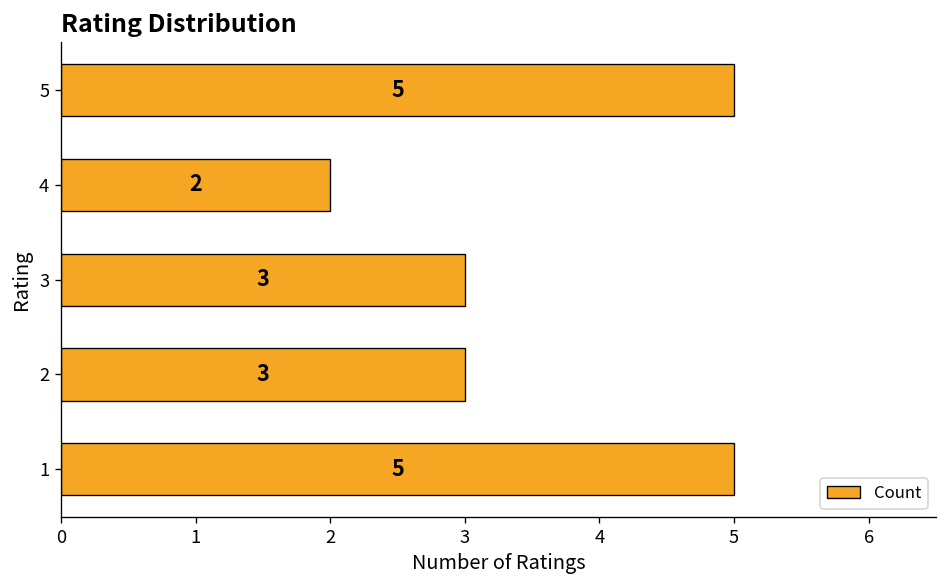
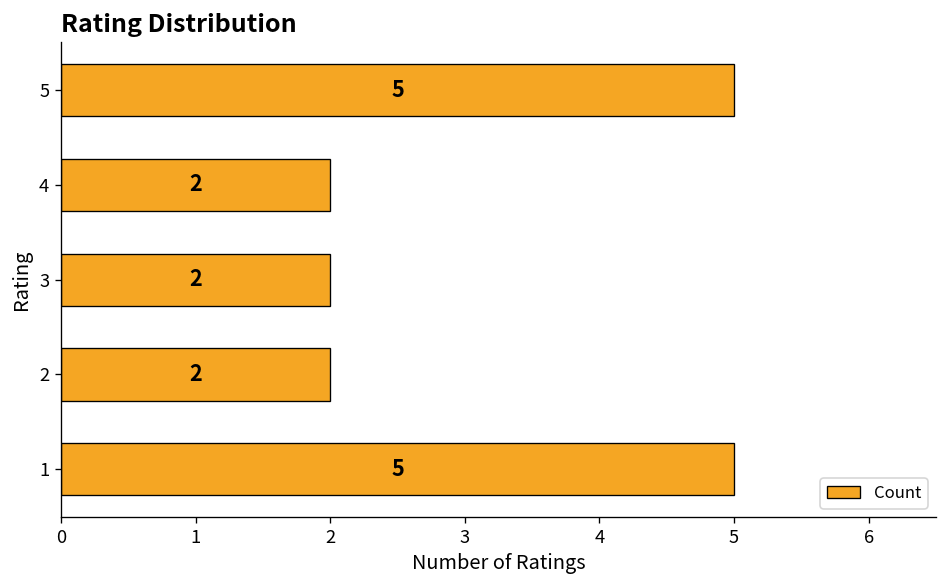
3: 3 -> 2
2: 3 -> 2
